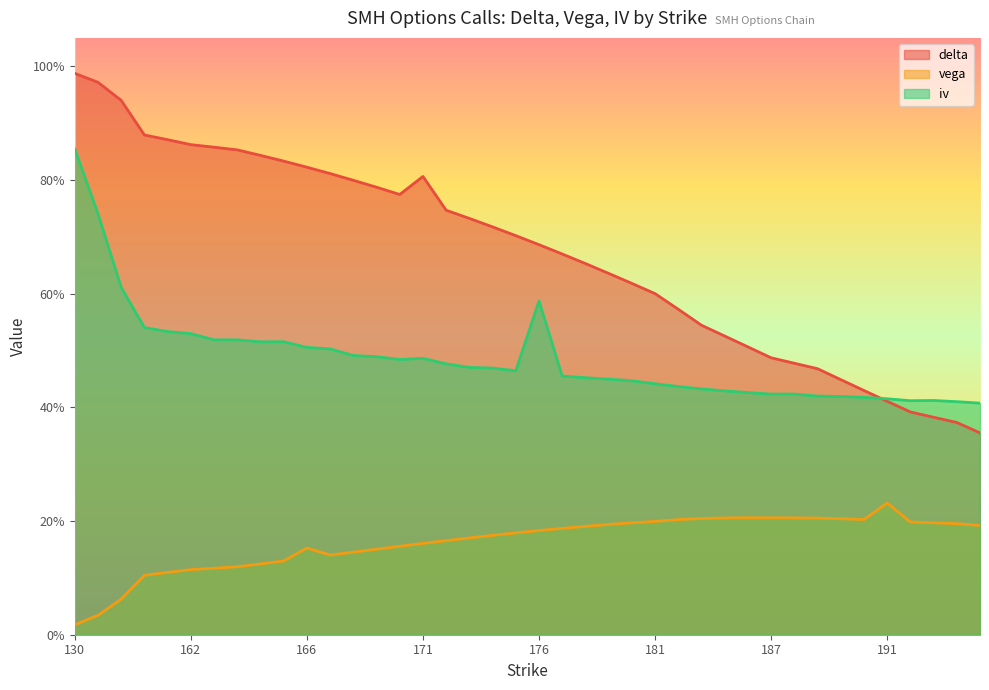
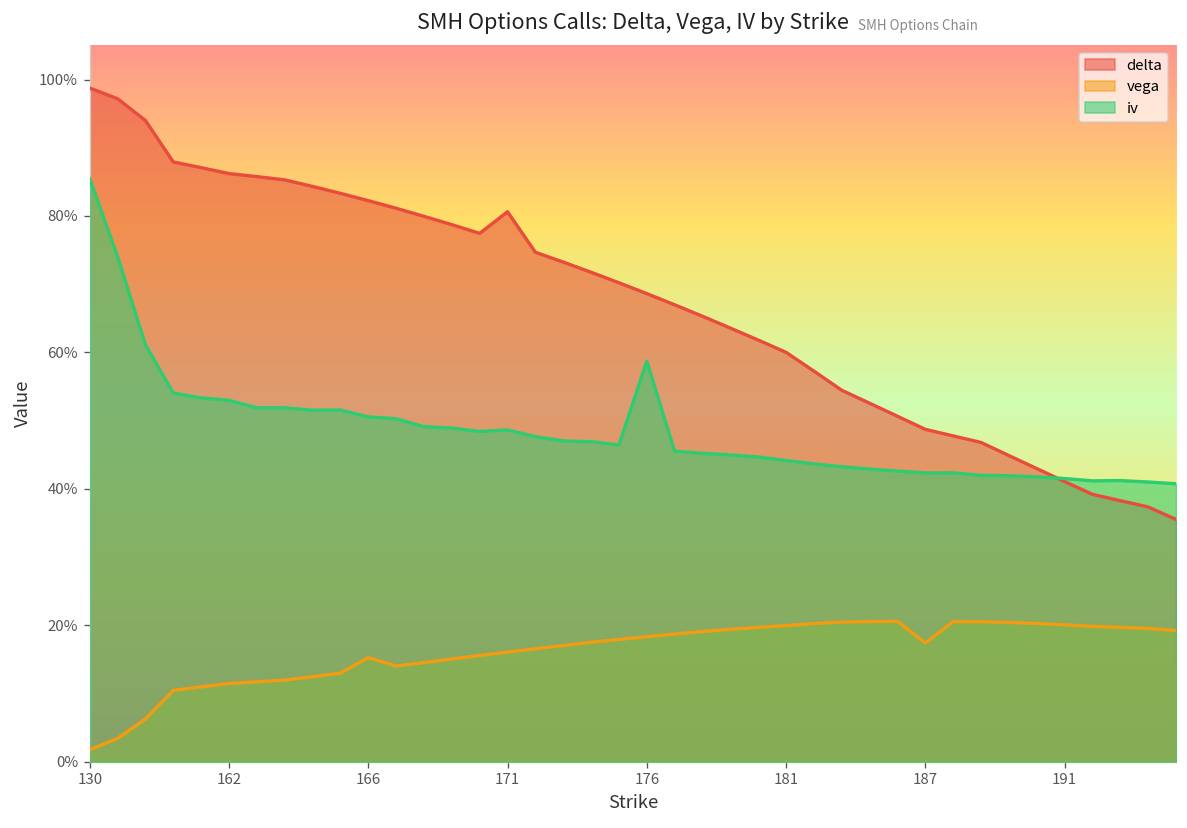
vega, 187: 21% -> 17%
vega, 191: 23% -> 20%
